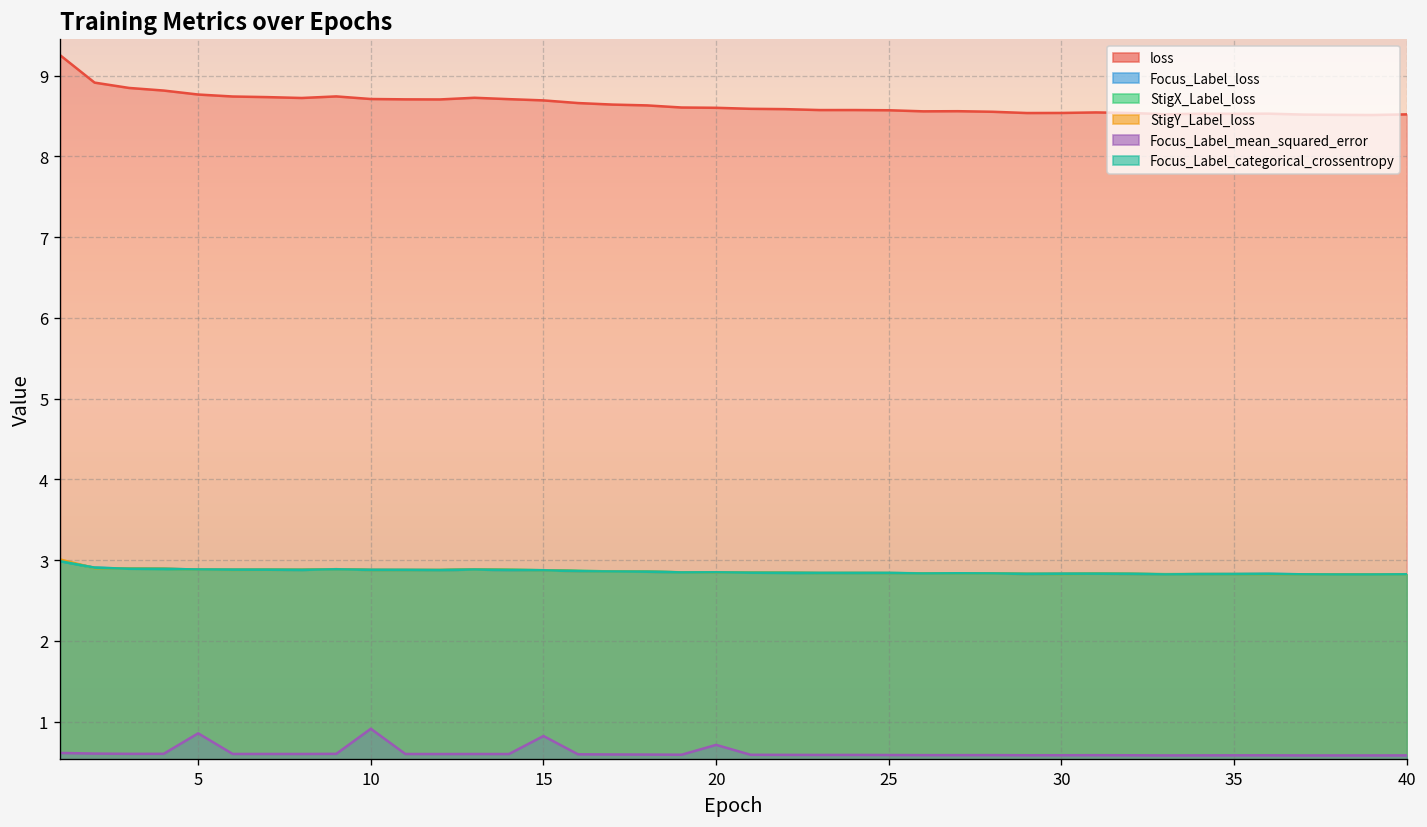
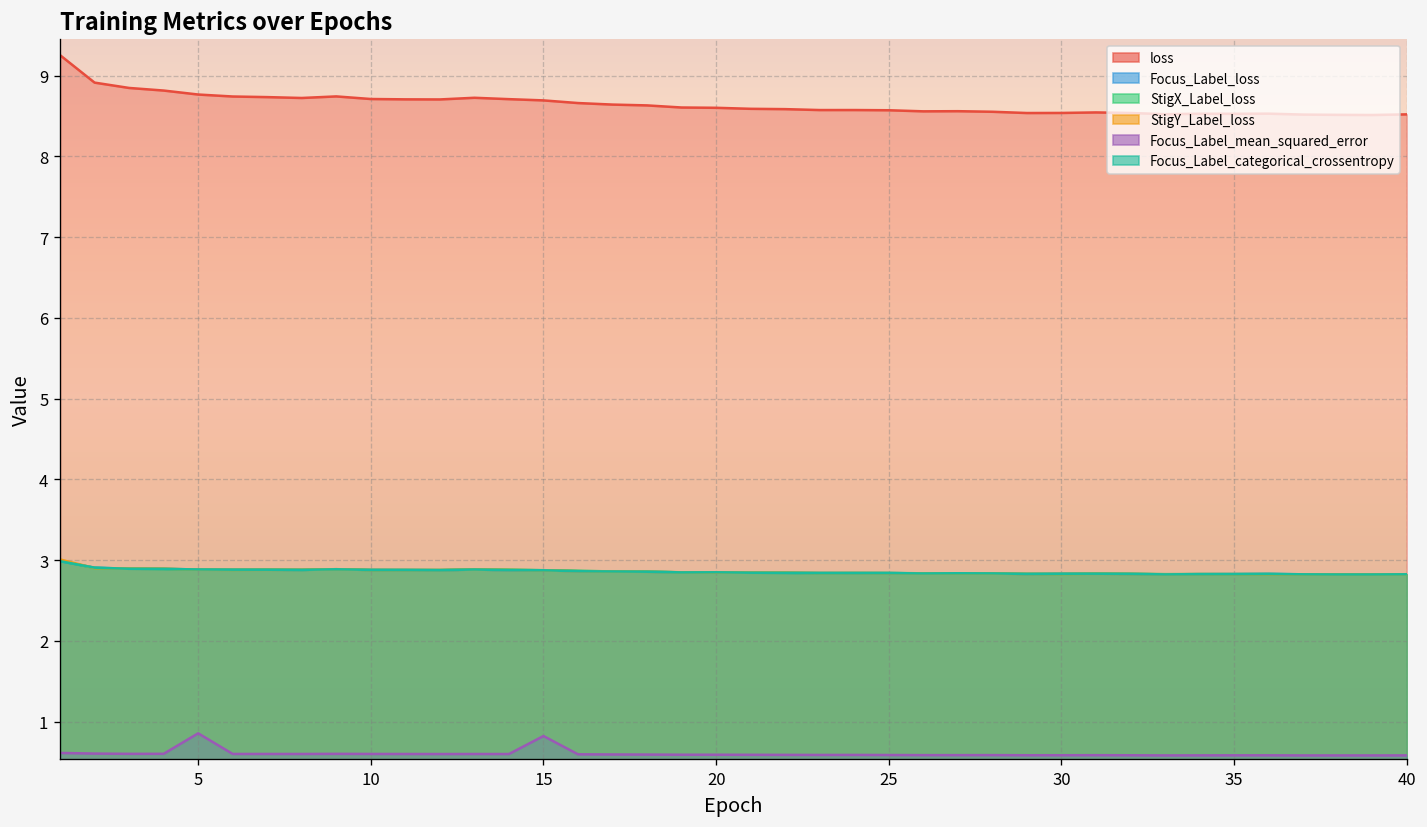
Focus_Label_mean_squared_error, 10: 0.9 -> 0.6
Focus_Label_mean_squared_error, 20: 0.7 -> 0.6
